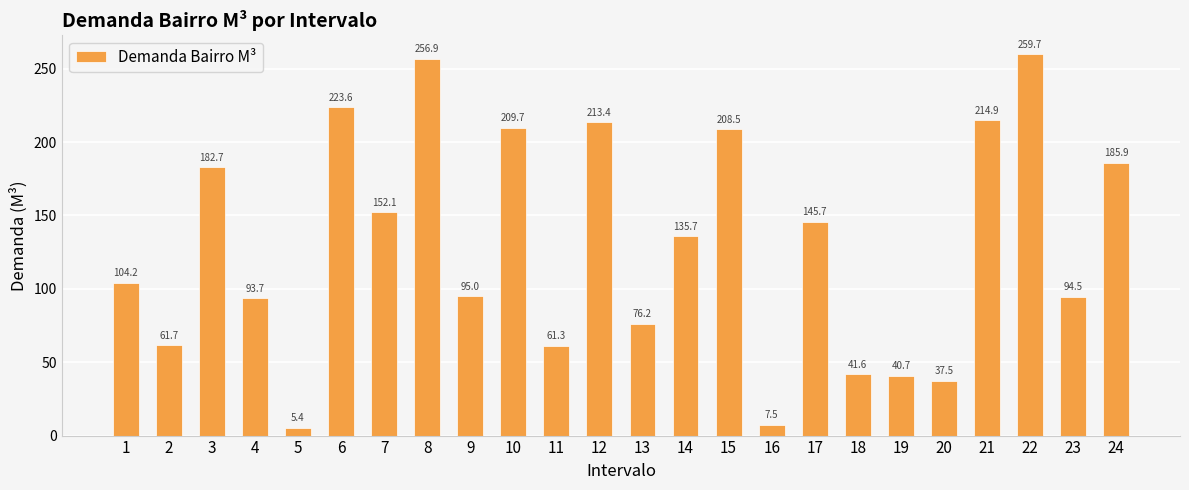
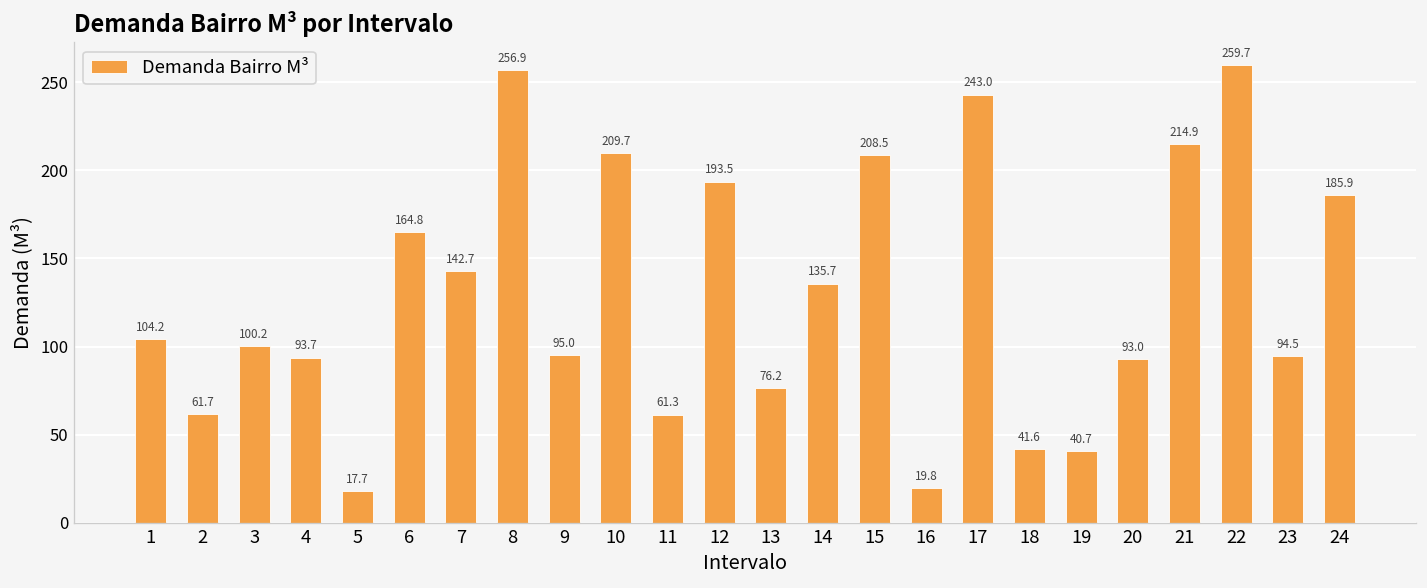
3: 182.7 -> 100.2
5: 5.4 -> 17.7
6: 223.6 -> 164.8
7: 152.1 -> 142.7
12: 213.4 -> 193.5
16: 7.5 -> 19.8
17: 145.7 -> 243.0
20: 37.5 -> 93.0
